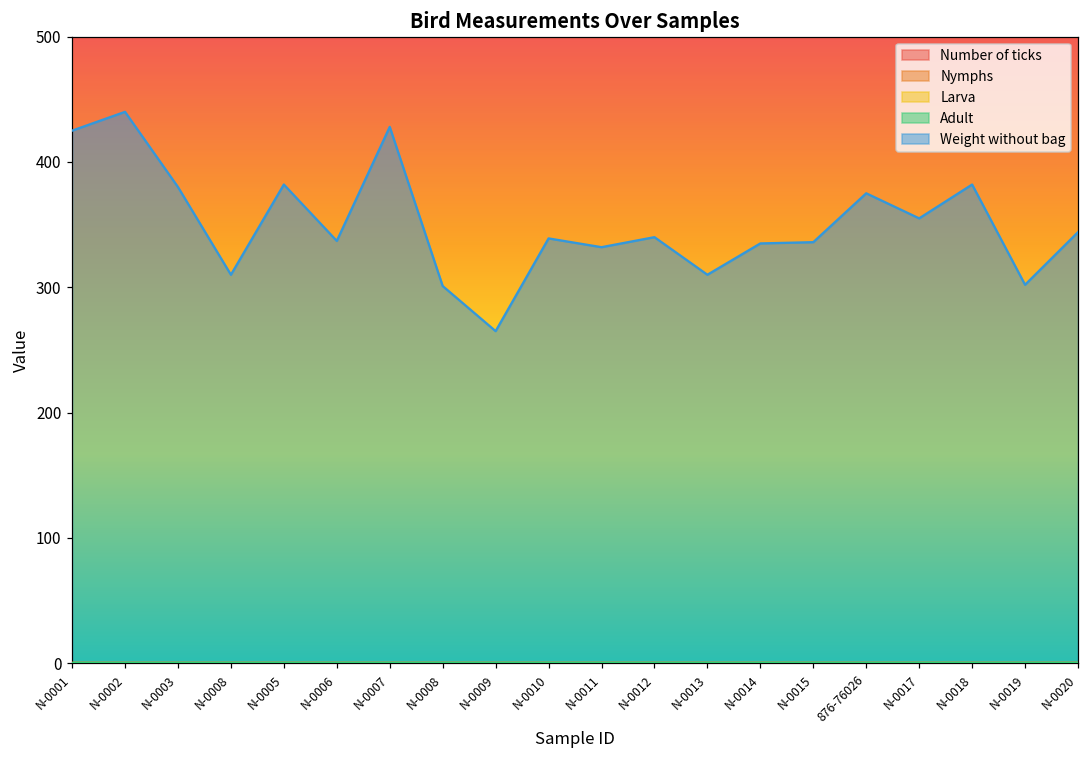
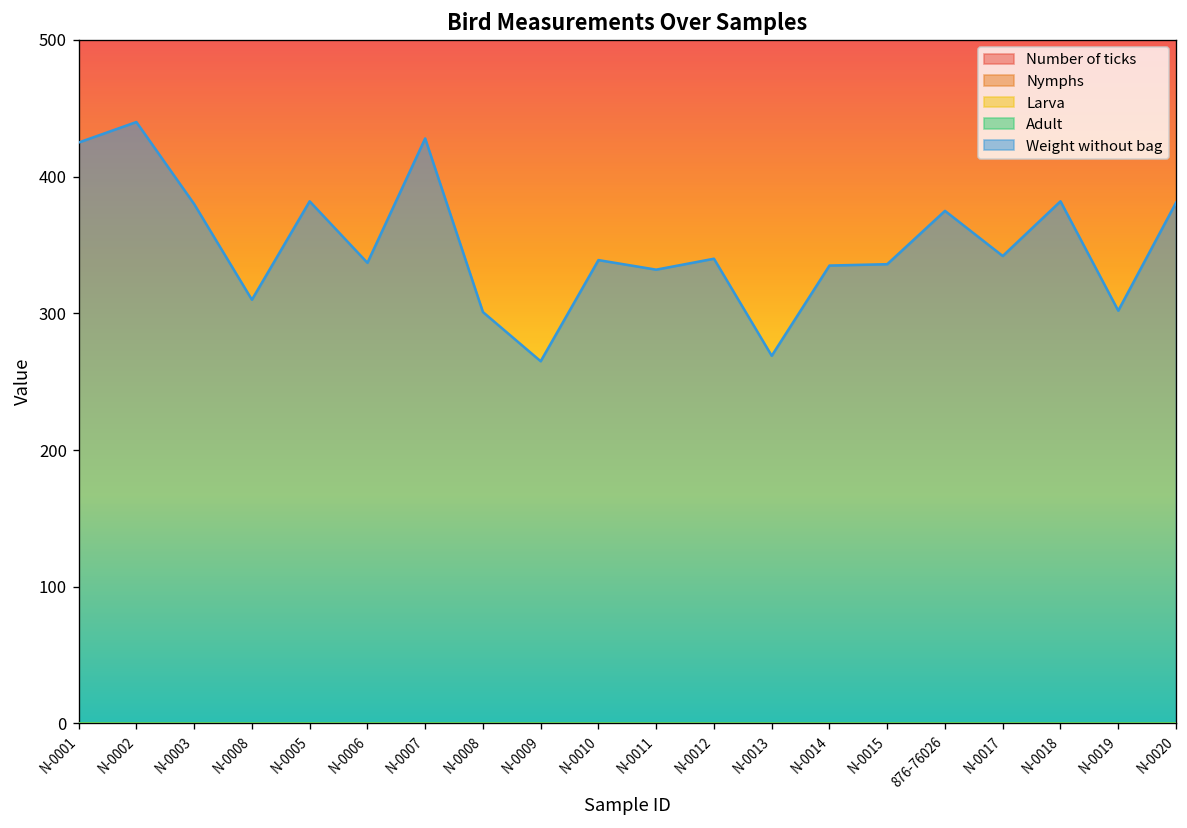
Weight without bag, N-0013: 310 -> 269
Weight without bag, N-0017: 355 -> 342
Weight without bag, N-0020: 344 -> 381
